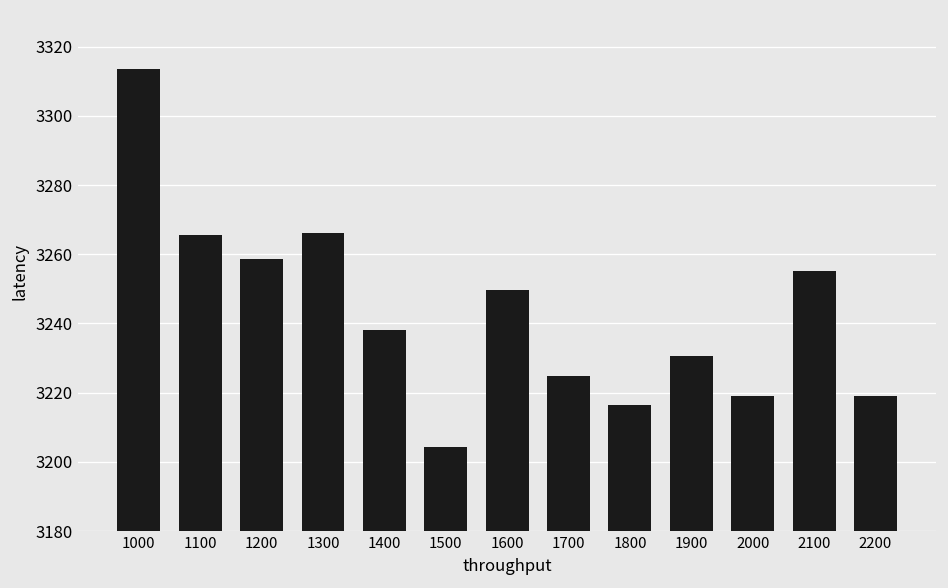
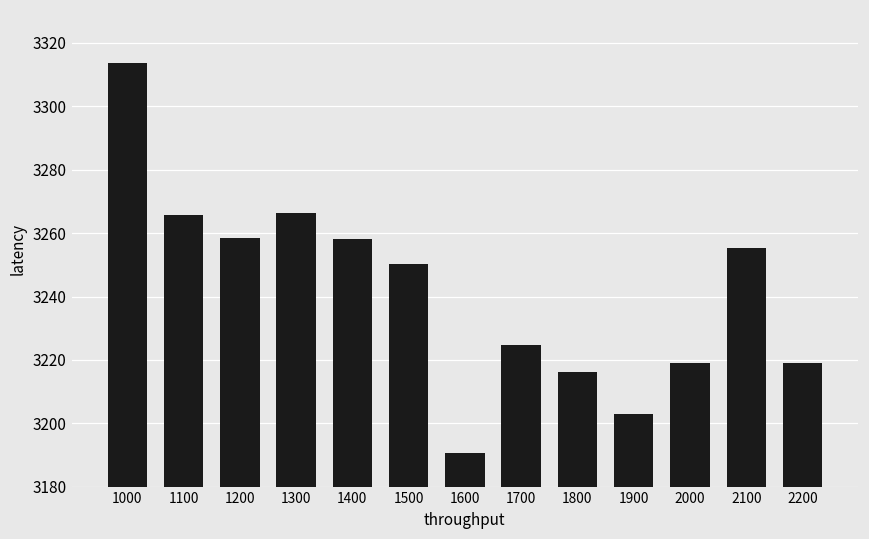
1400: 3238 -> 3258
1500: 3204 -> 3250
1600: 3250 -> 3191
1900: 3231 -> 3203
